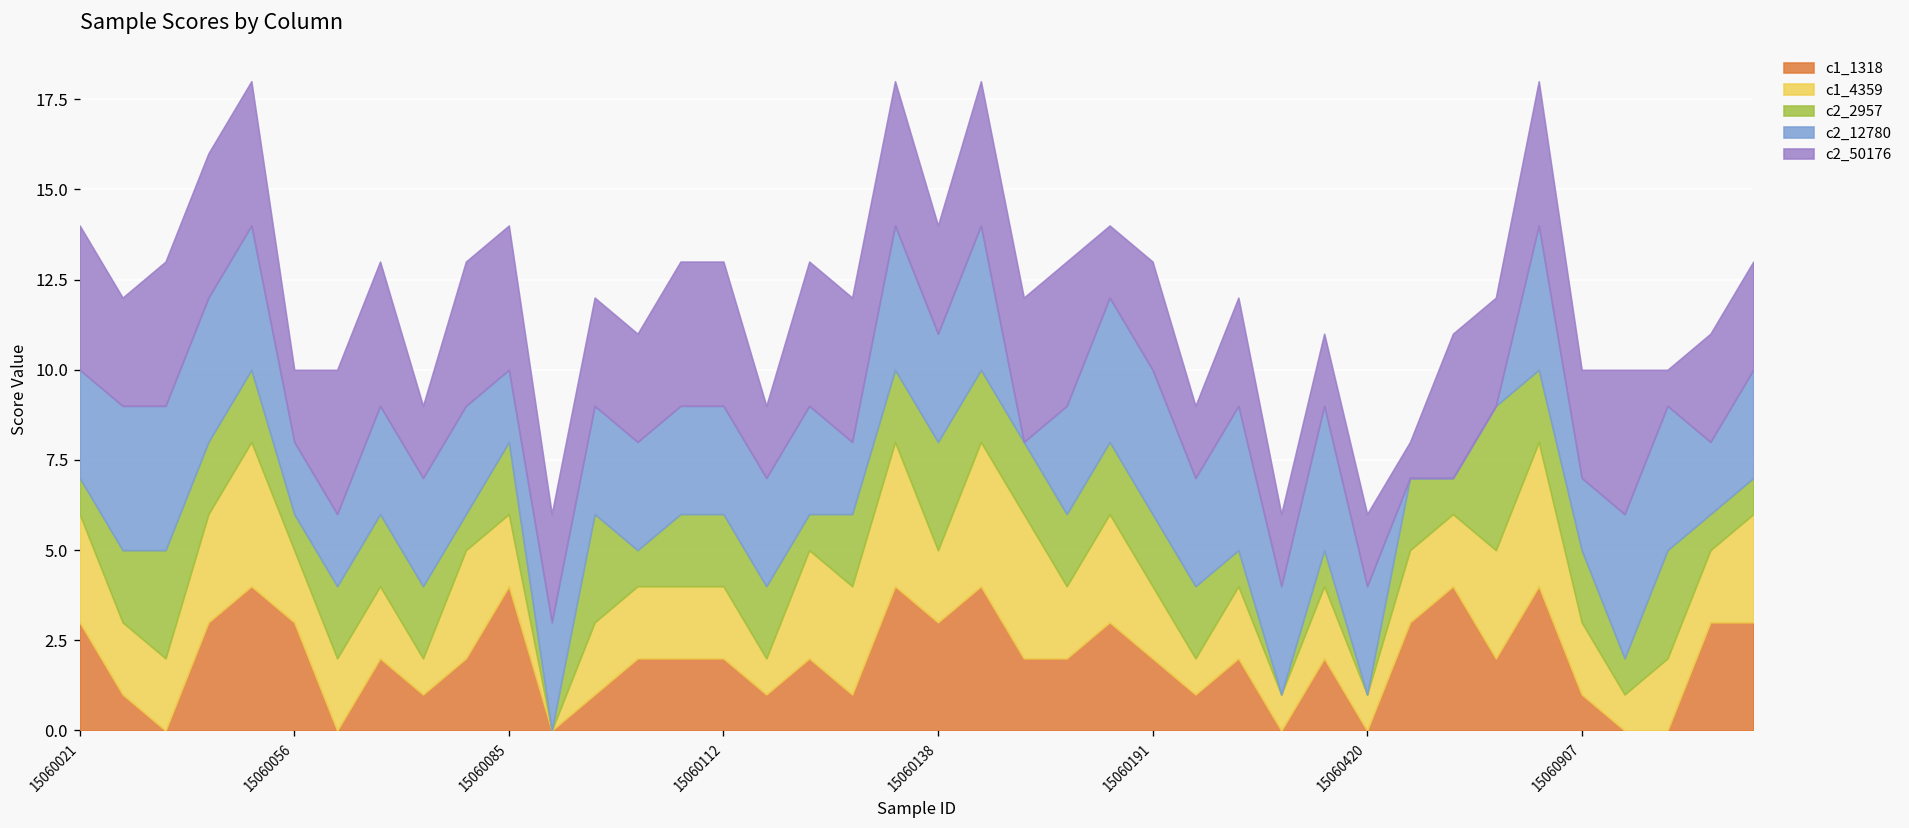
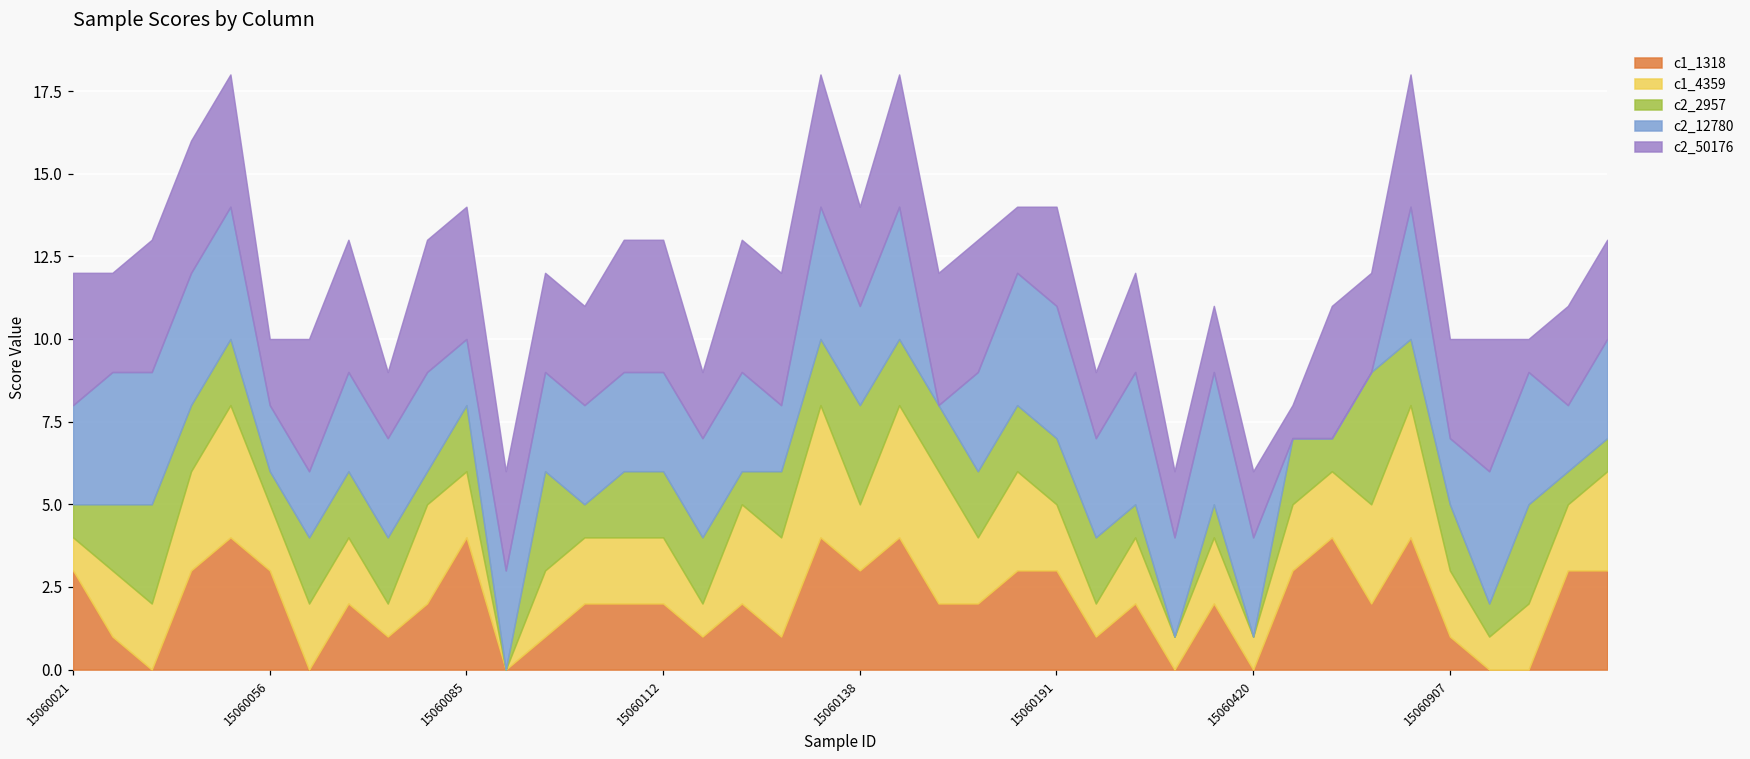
c1_4359, 15060021: 3 -> 1
c1_1318, 15060191: 2 -> 3
